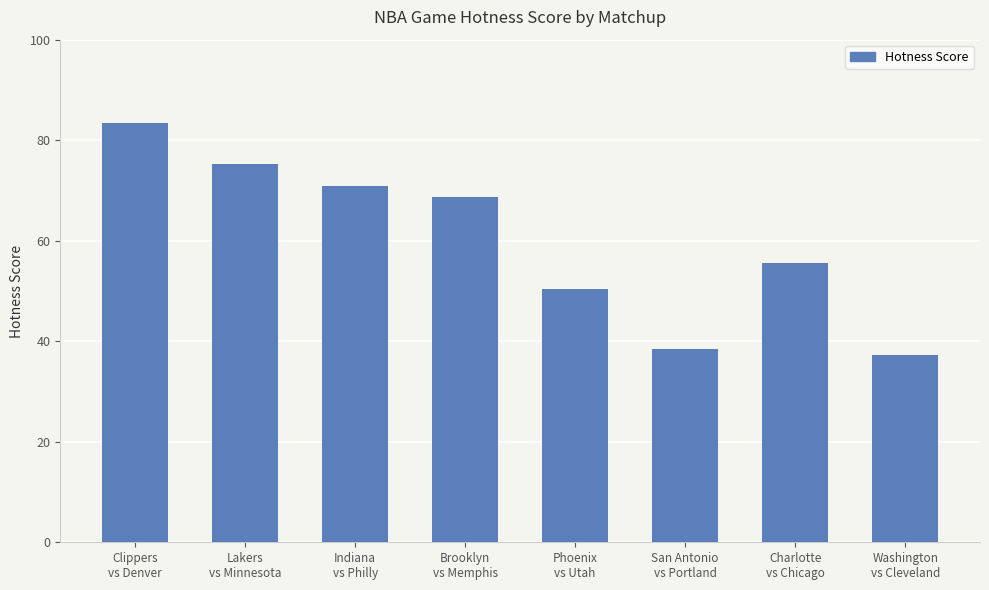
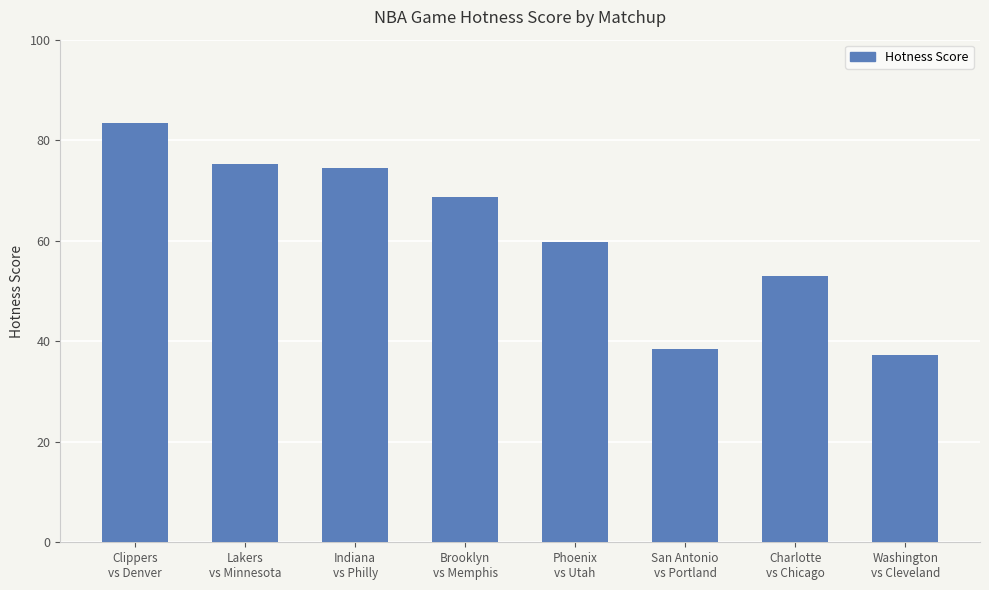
Indiana vs Philly: 71 -> 75
Phoenix vs Utah: 50 -> 60
Charlotte vs Chicago: 56 -> 53
